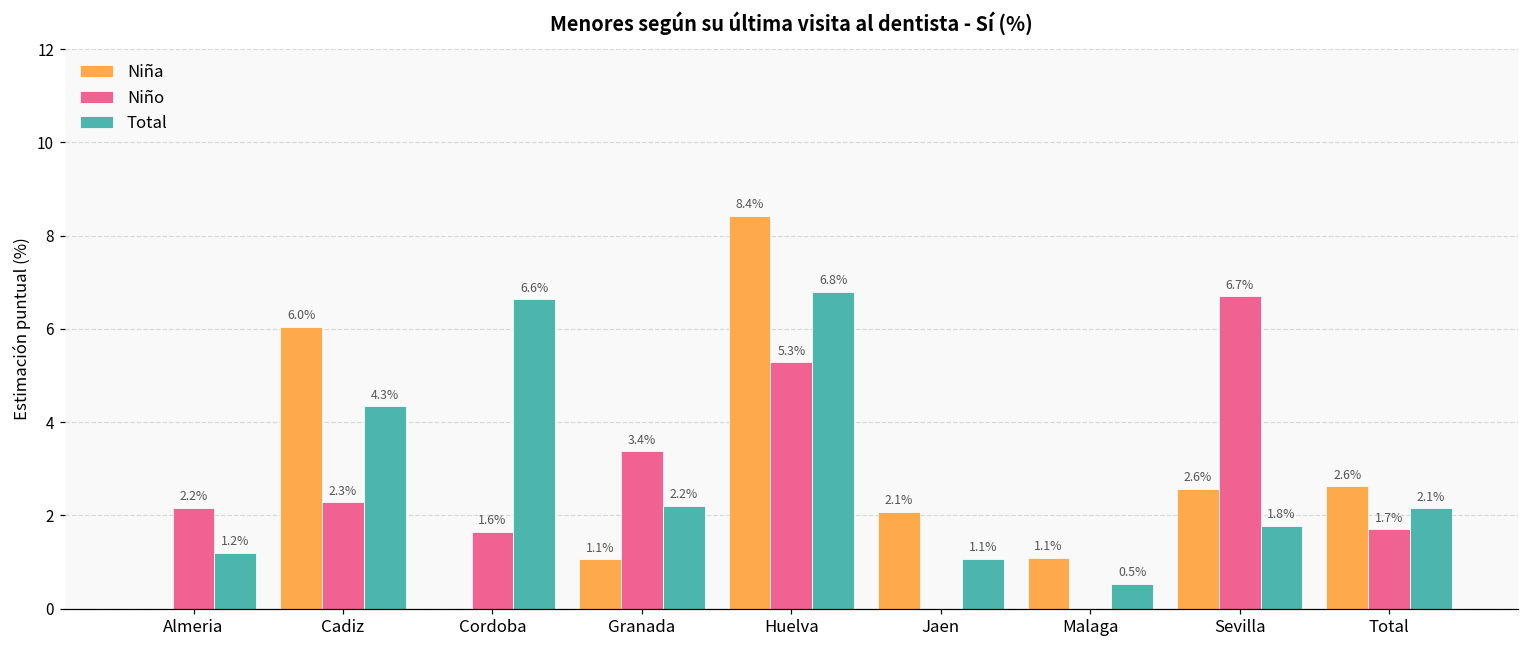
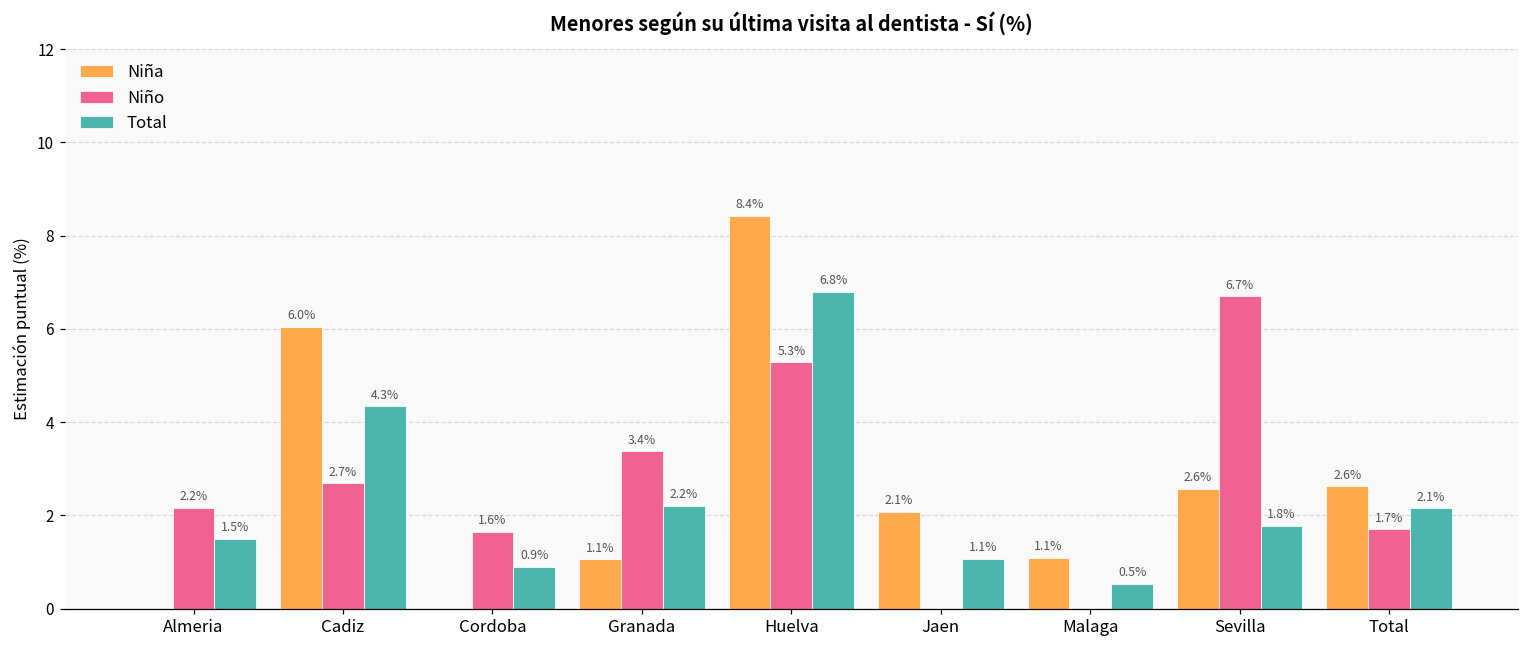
Total, Almeria: 1.2% -> 1.5%
Niño, Cadiz: 2.3% -> 2.7%
Total, Cordoba: 6.6% -> 0.9%
